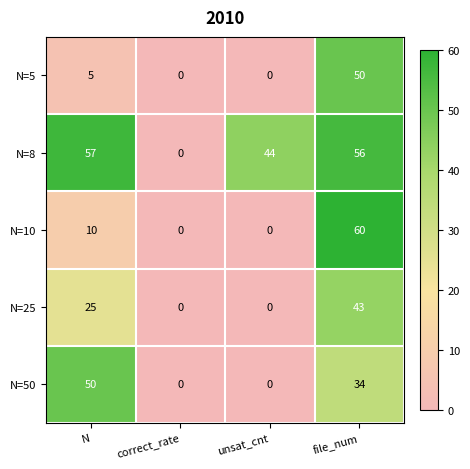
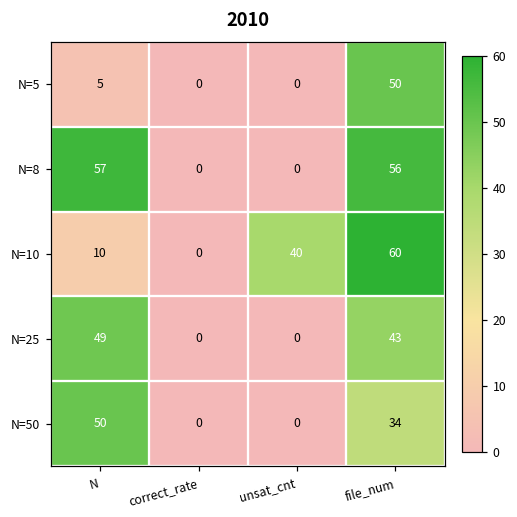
N=8, unsat_cnt: 44 -> 0
N=10, unsat_cnt: 0 -> 40
N=25, N: 25 -> 49
